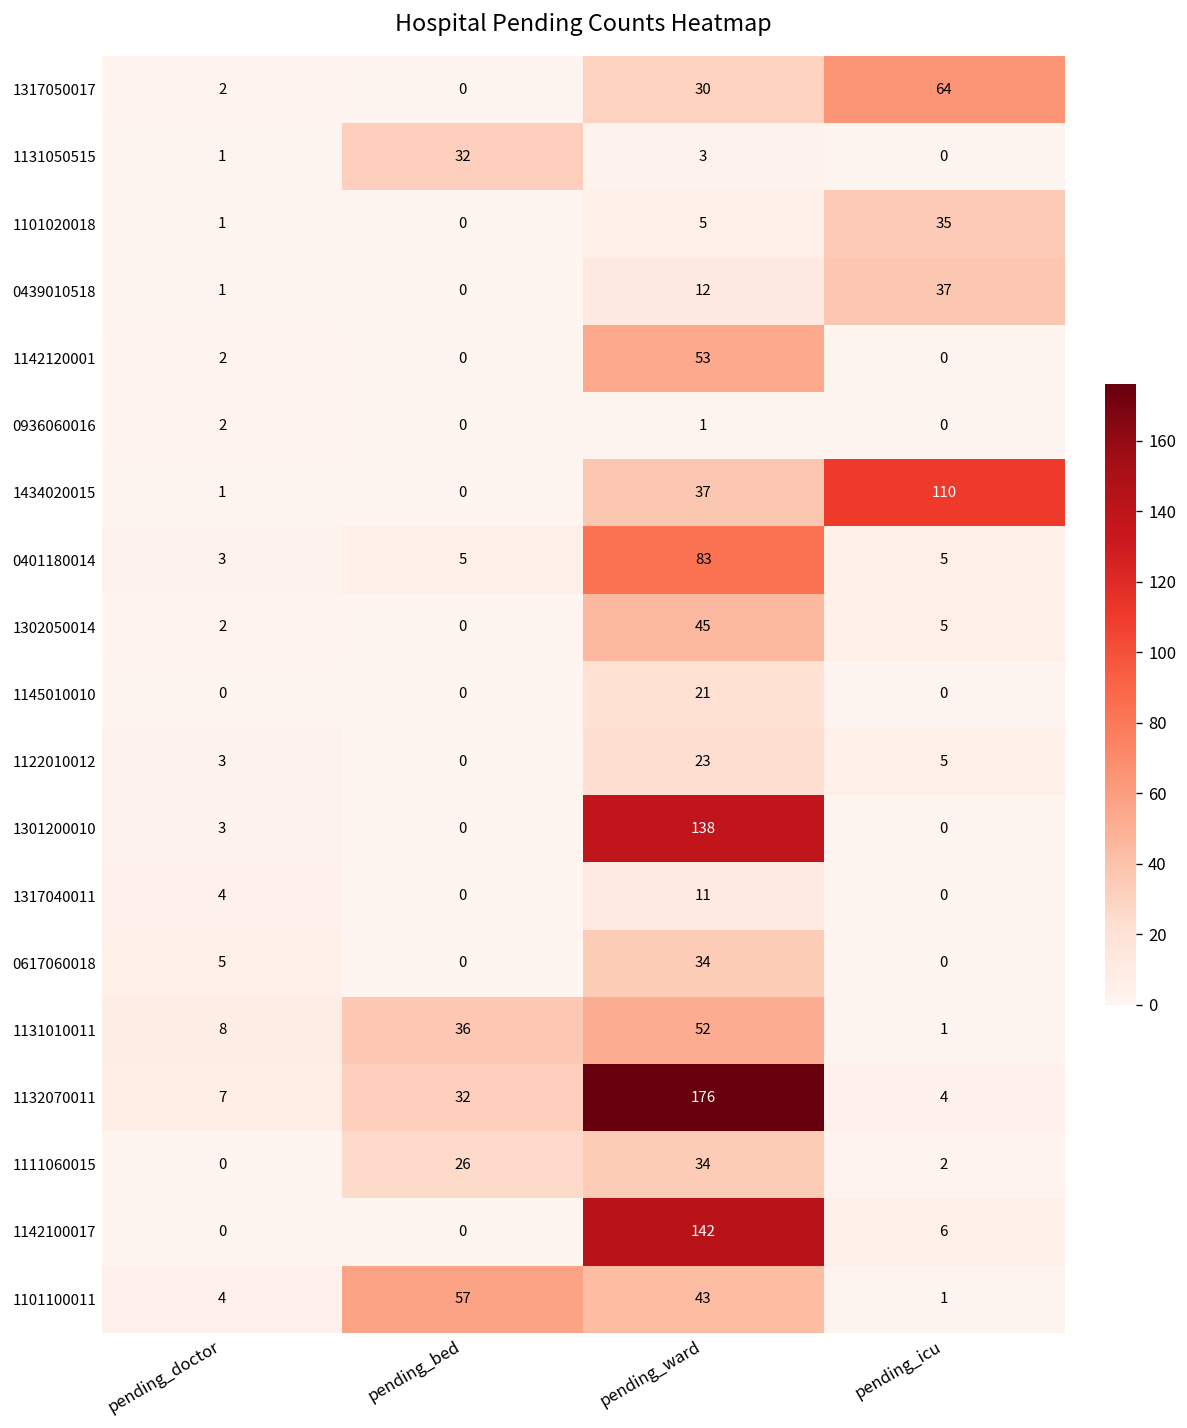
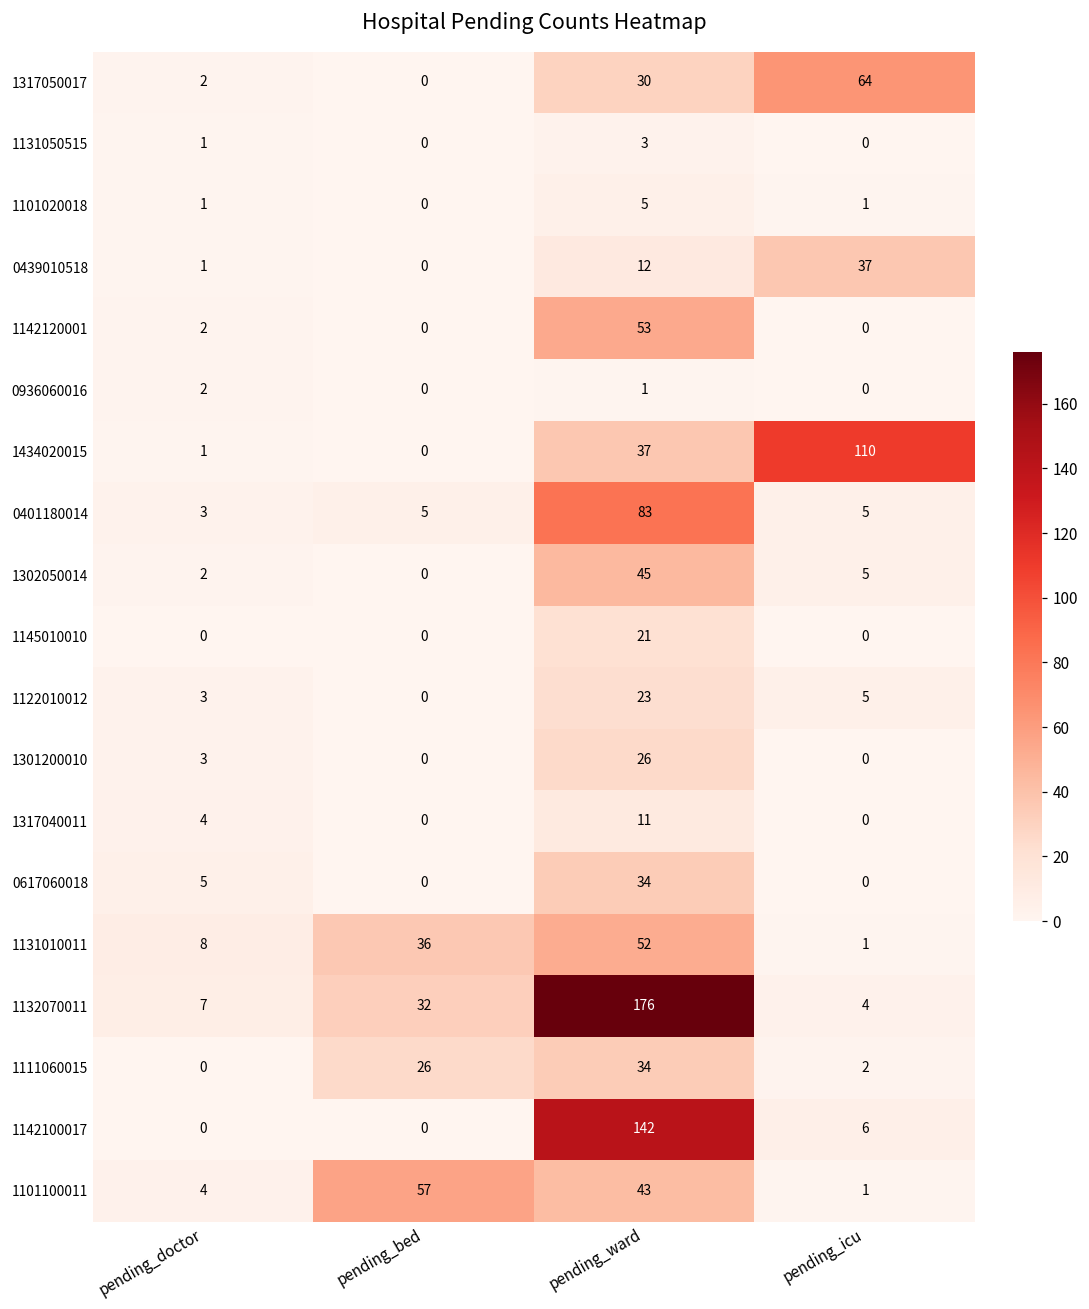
1131050515, pending_bed: 32 -> 0
1101020018, pending_icu: 35 -> 1
1301200010, pending_ward: 138 -> 26
